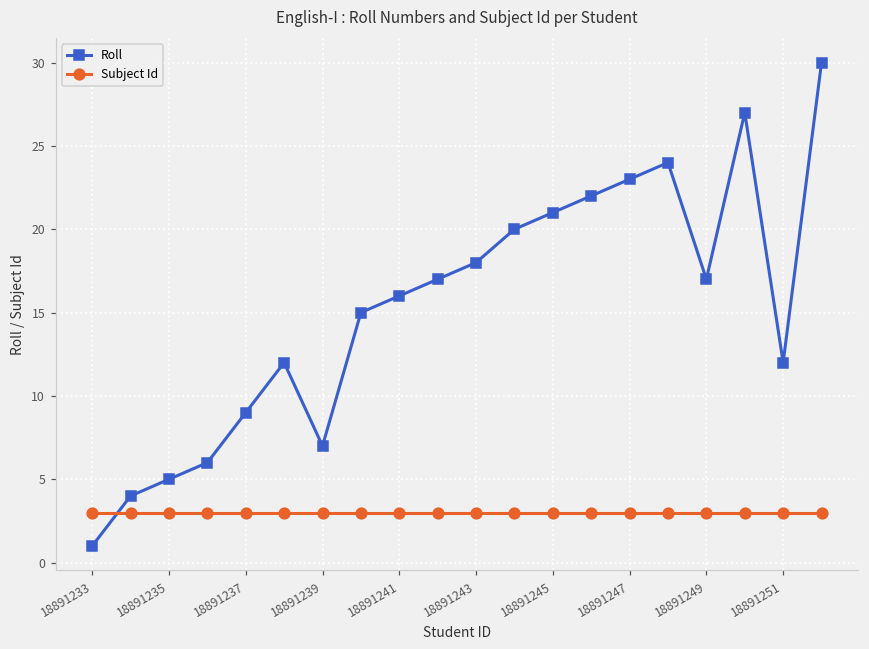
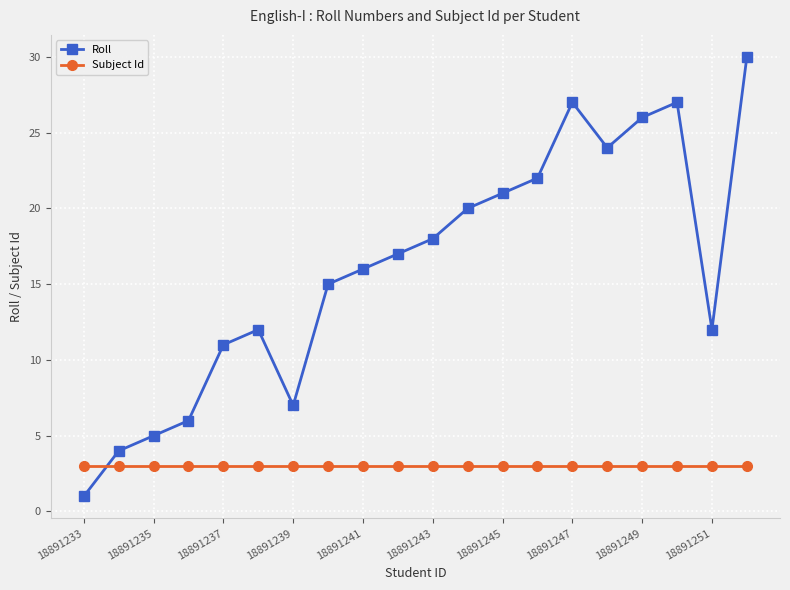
Roll, 18891237: 9 -> 11
Roll, 18891247: 23 -> 27
Roll, 18891249: 17 -> 26
